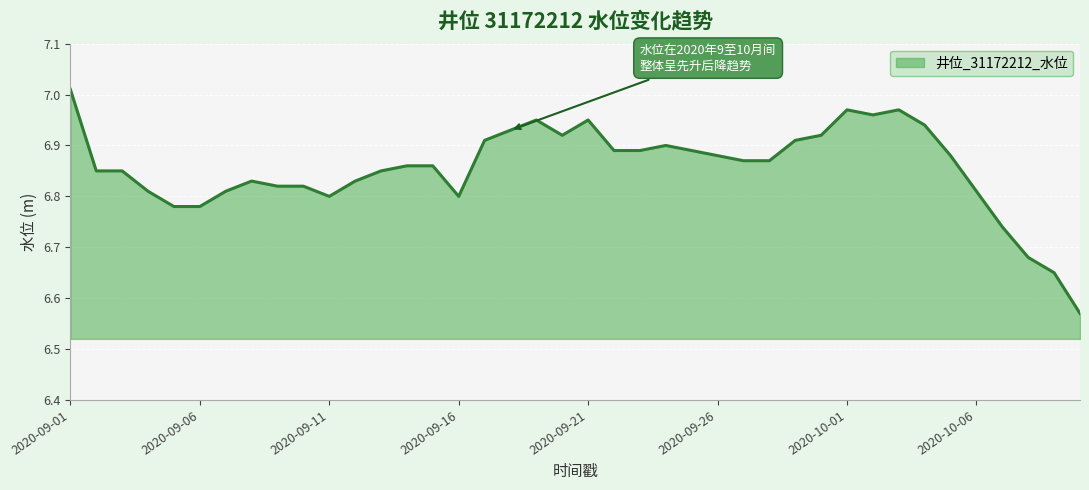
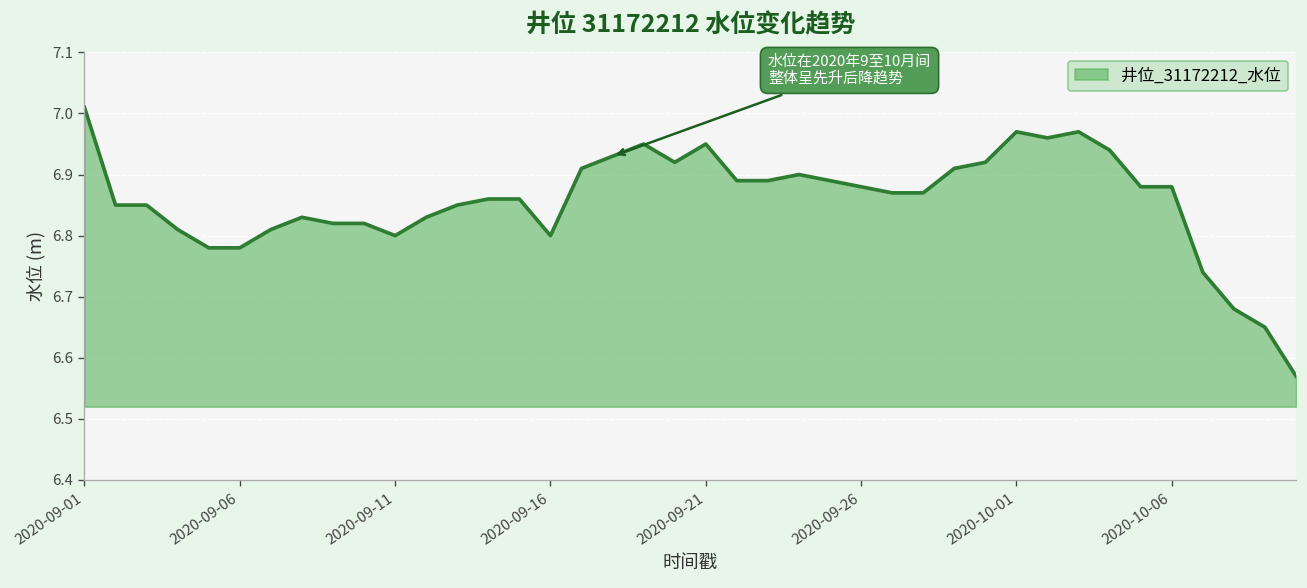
2020-10-06: 6.81 -> 6.88
